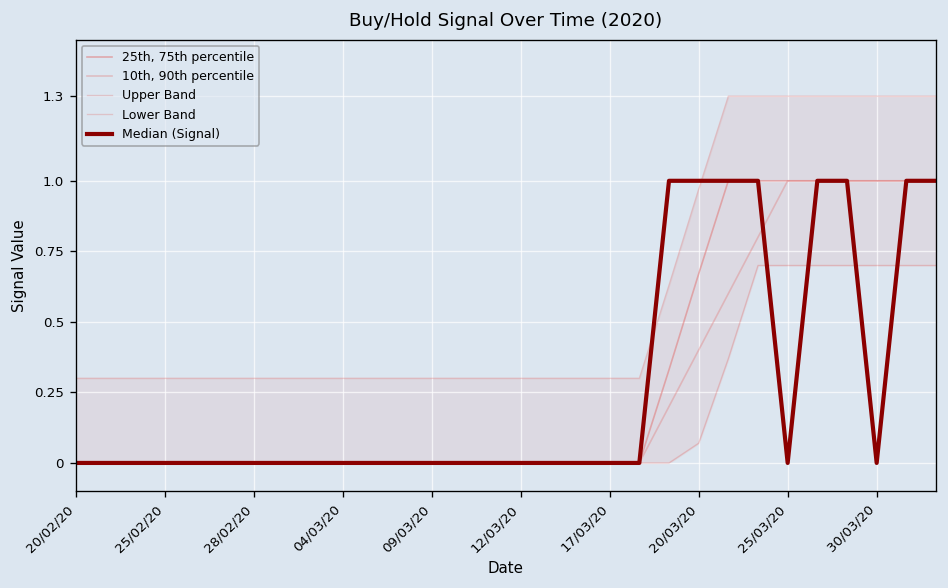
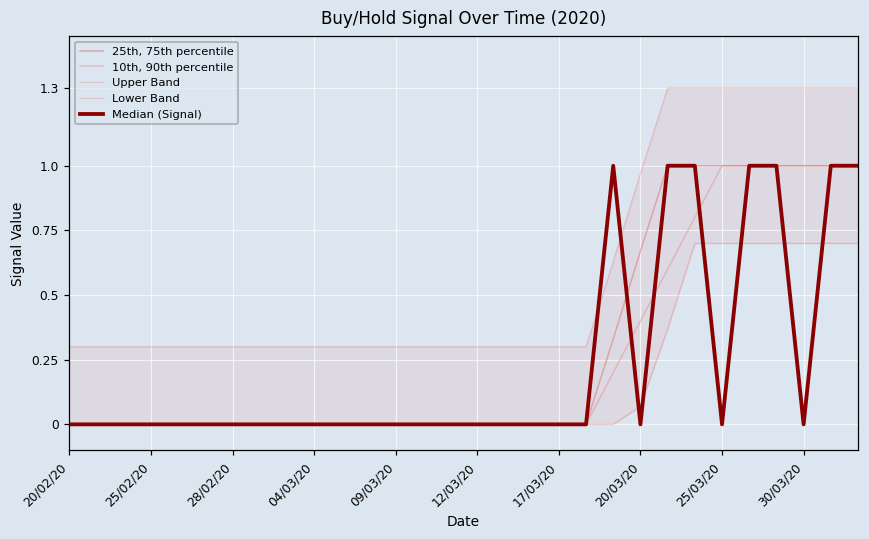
Median (Signal), 20/03/20: 1 -> 0
